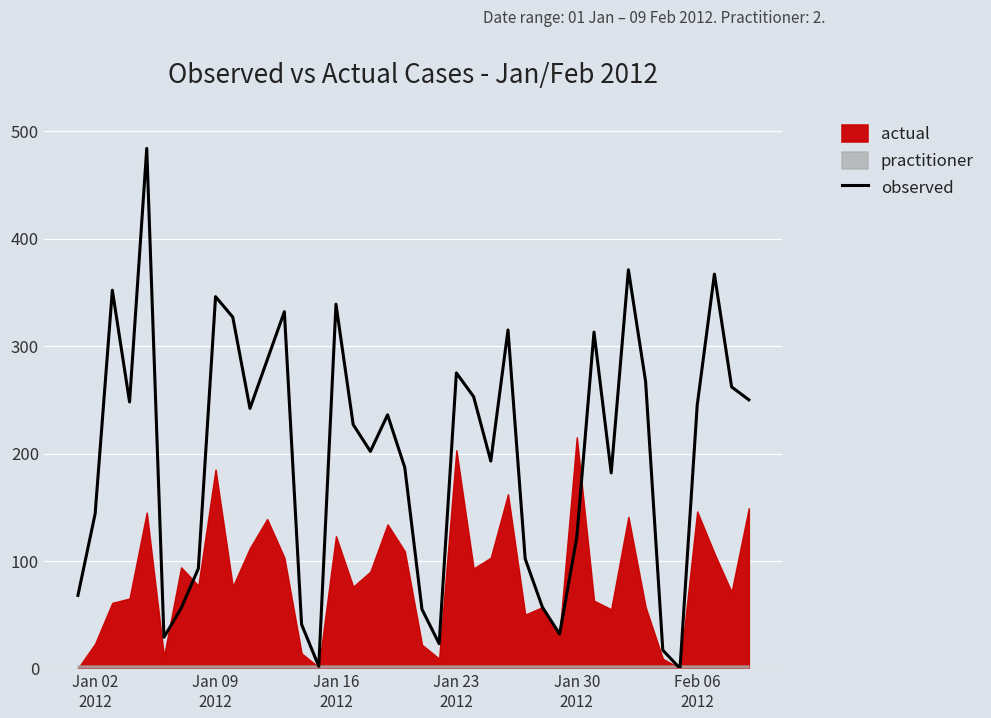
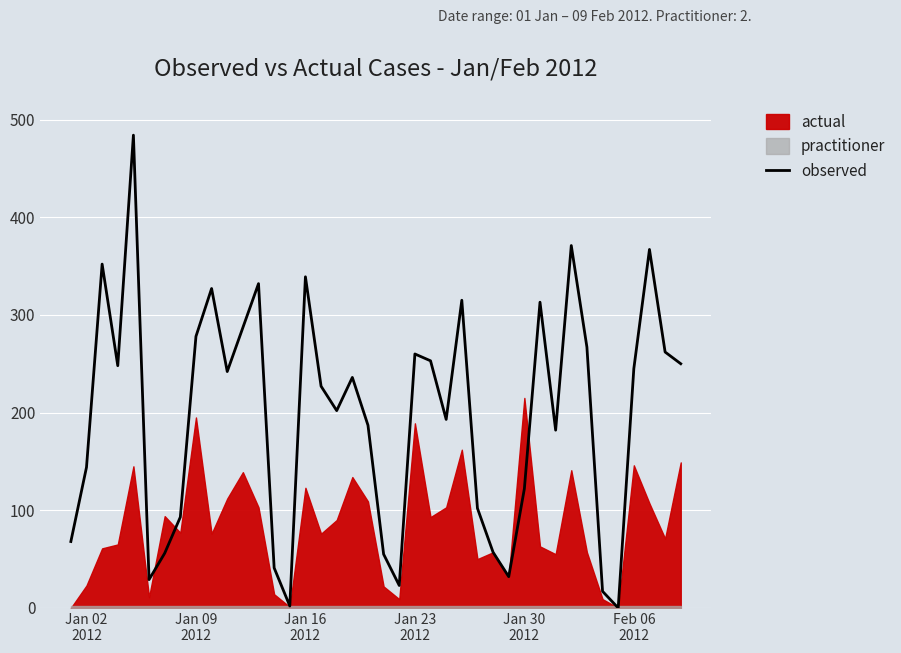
observed, Jan 09 2012: 350 -> 280
actual, Jan 09 2012: 190 -> 200
observed, Jan 23 2012: 280 -> 260
actual, Jan 23 2012: 200 -> 190
